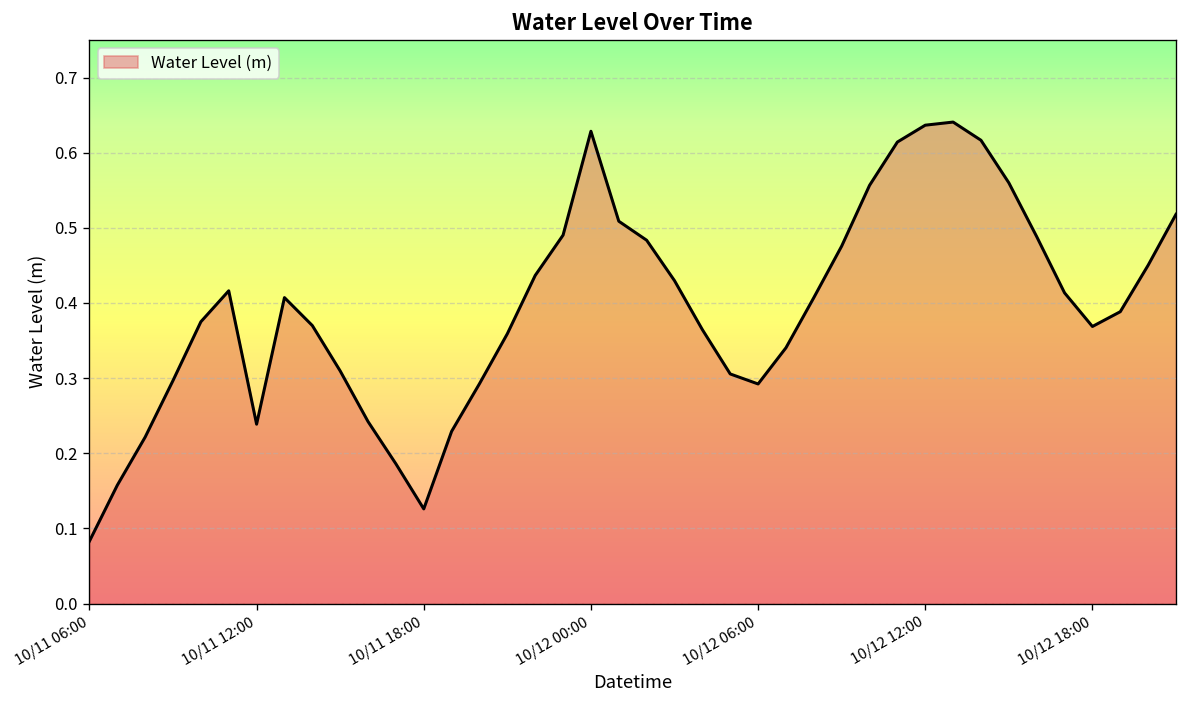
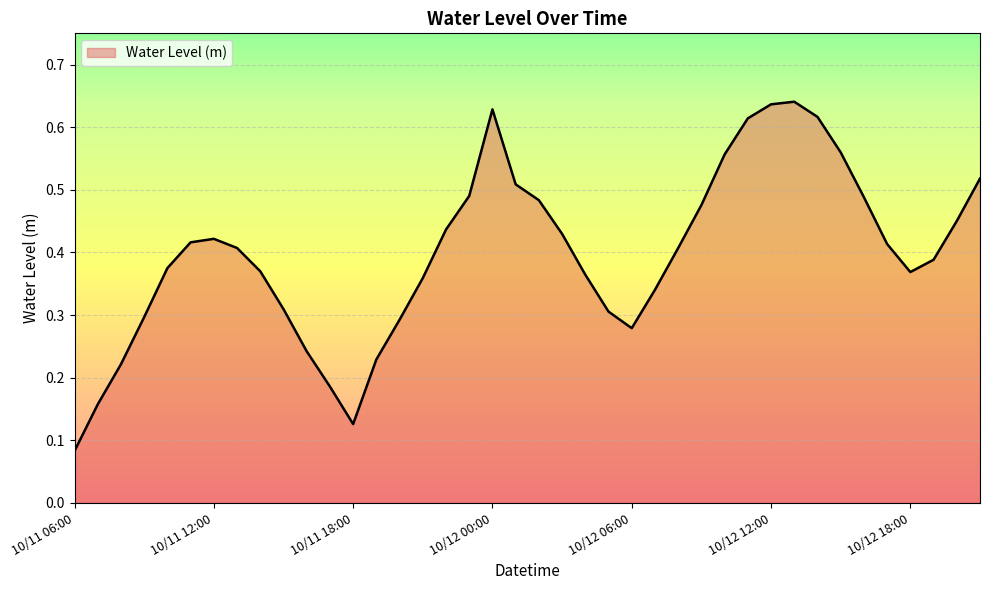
10/11 12:00: 0.24 -> 0.42
10/12 06:00: 0.29 -> 0.28
